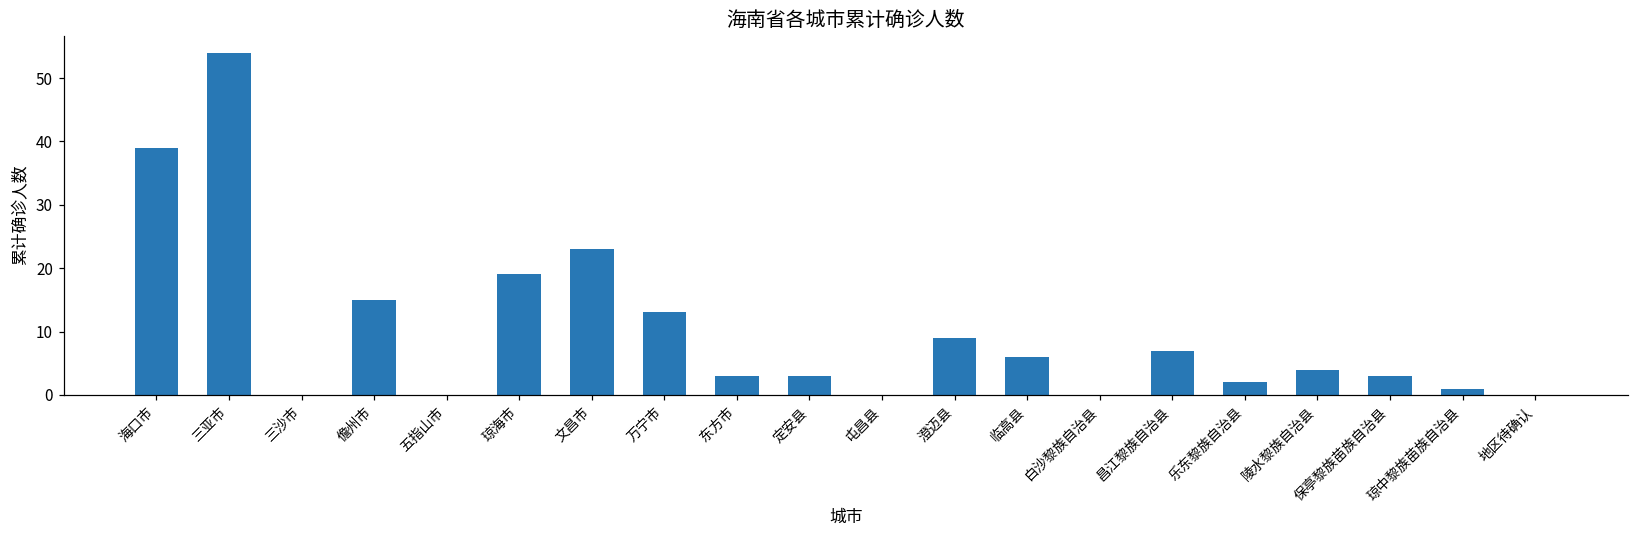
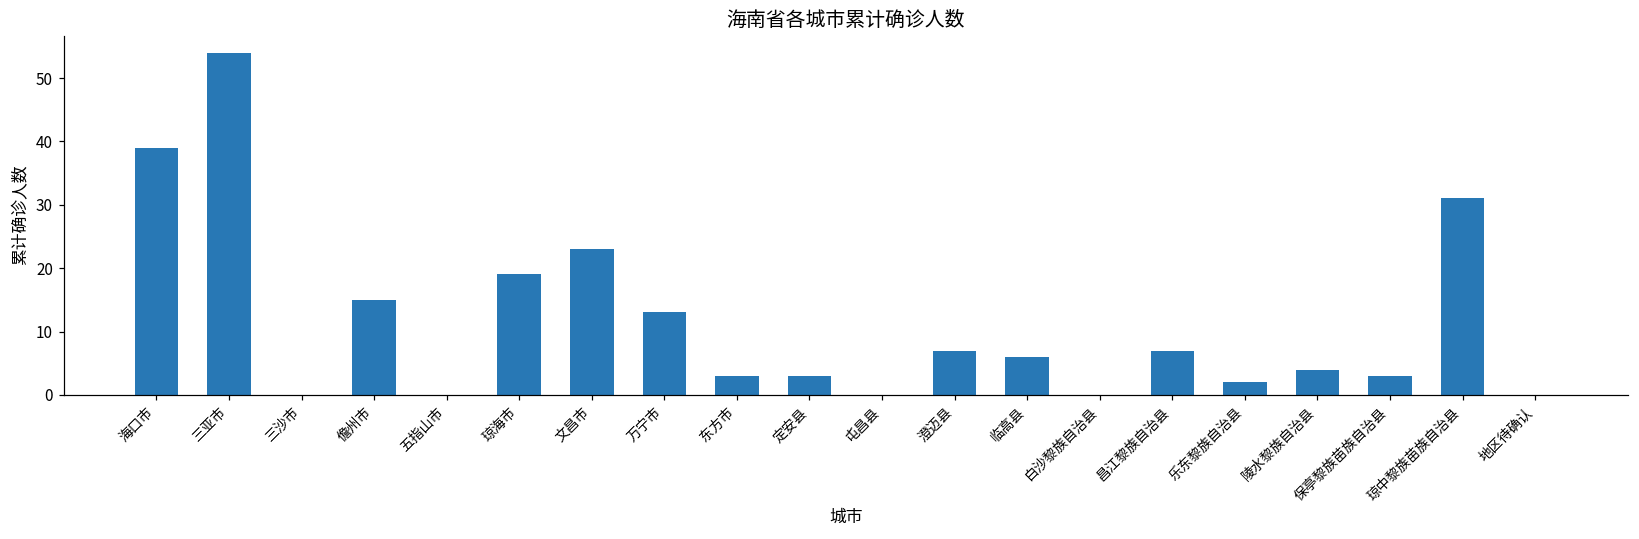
澄迈县: 9 -> 7
琼中黎族苗族自治县: 1 -> 31
